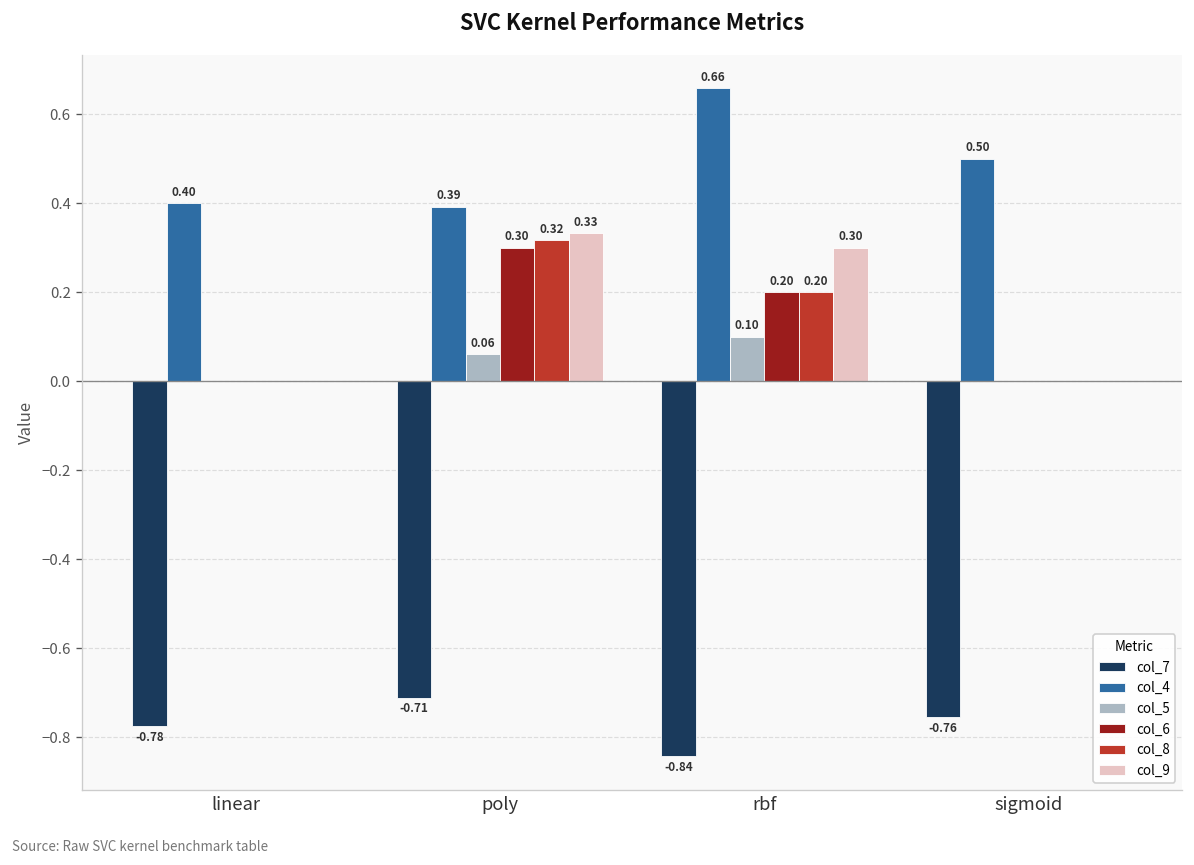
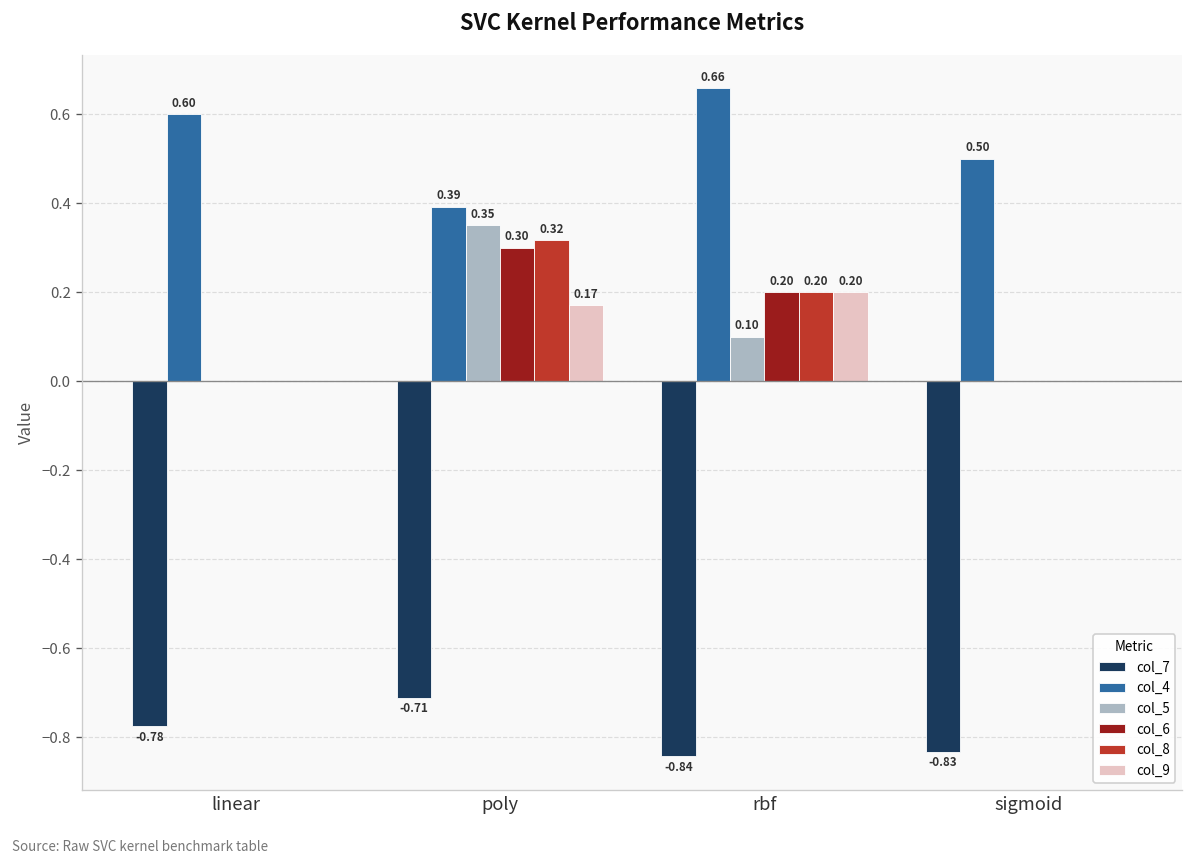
col_4, linear: 0.40 -> 0.60
col_5, poly: 0.06 -> 0.35
col_9, poly: 0.33 -> 0.17
col_9, rbf: 0.30 -> 0.20
col_7, sigmoid: -0.76 -> -0.83
